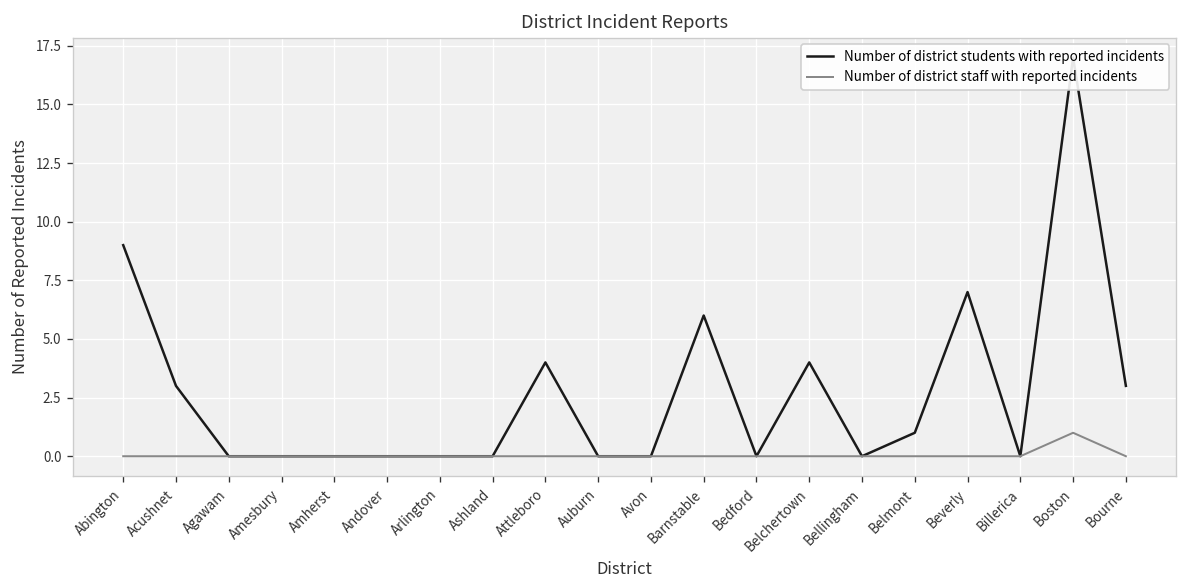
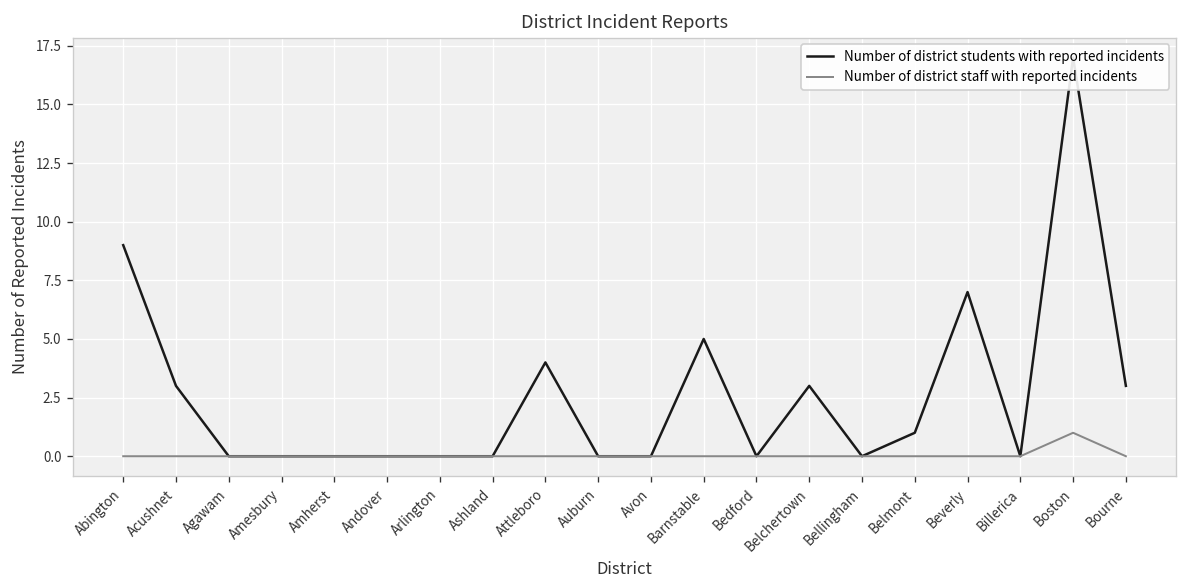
Number of district students with reported incidents, Barnstable: 6 -> 5
Number of district students with reported incidents, Belchertown: 4 -> 3
